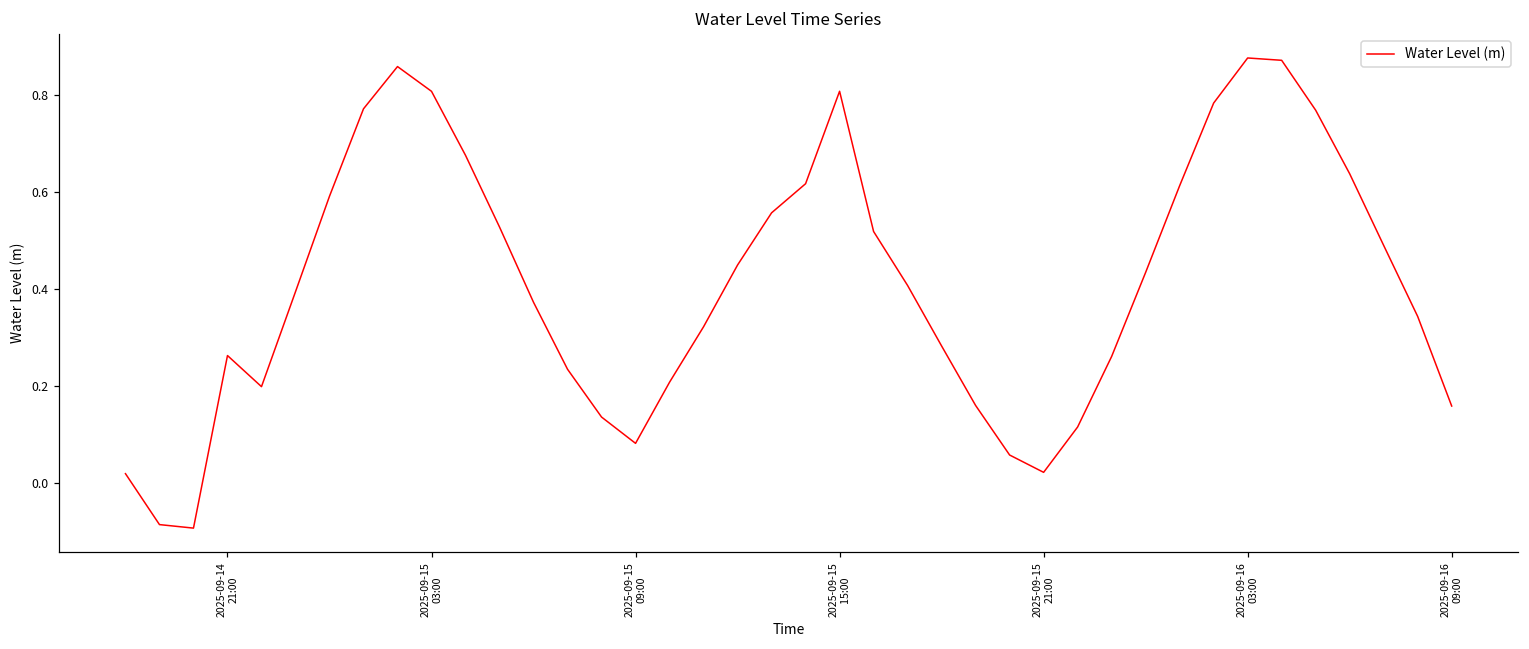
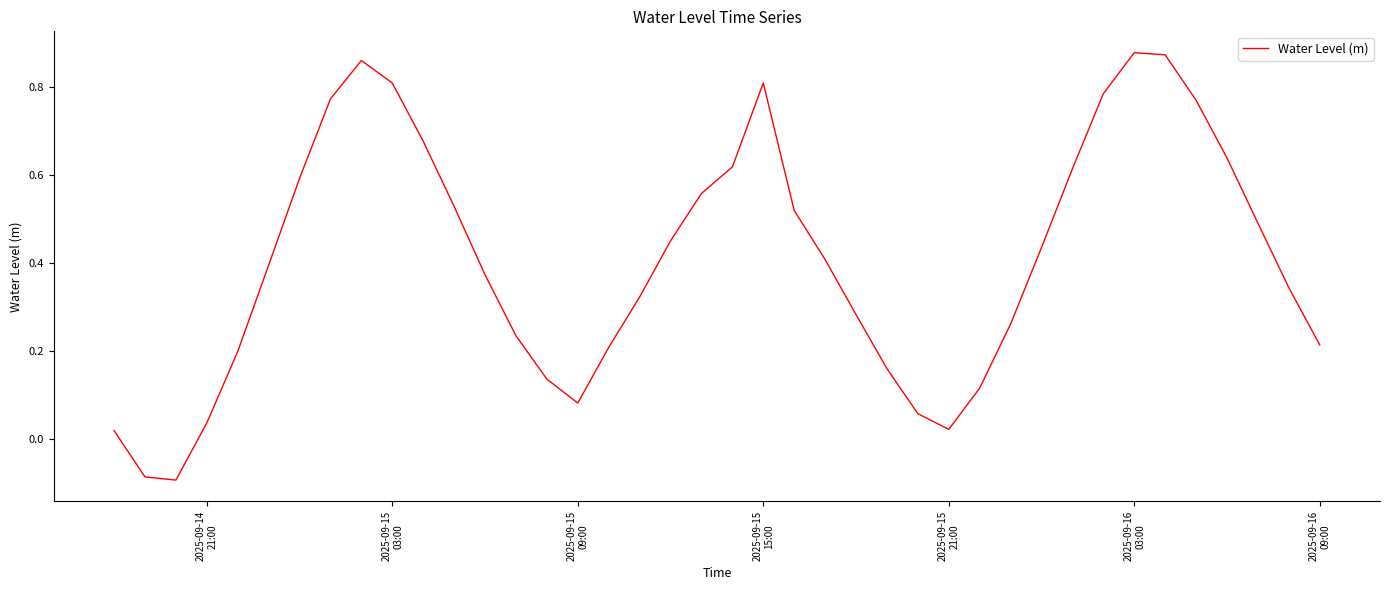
2025-09-14 21:00: 0.26 -> 0.04
2025-09-16 09:00: 0.16 -> 0.21
